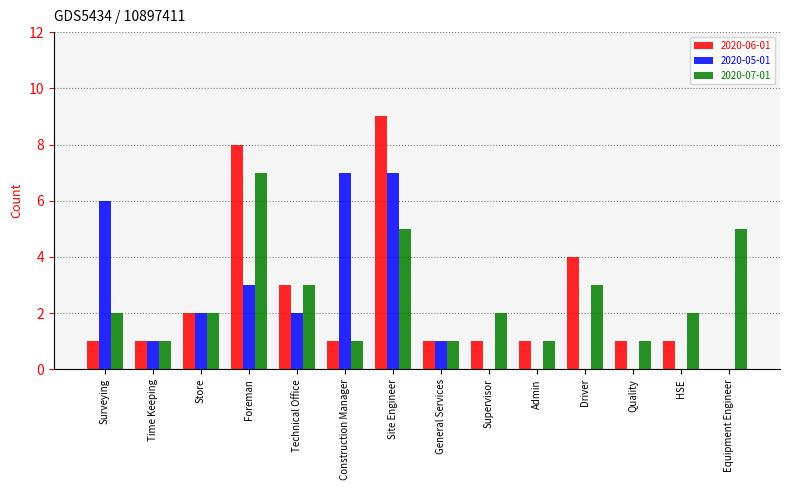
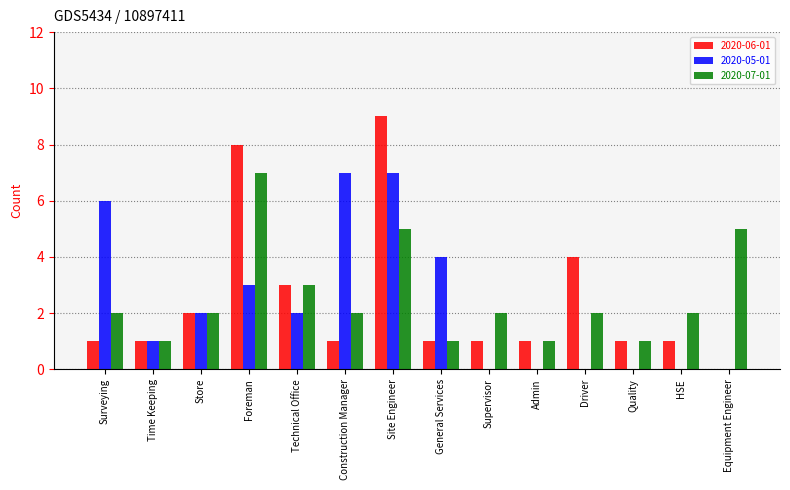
2020-07-01, Construction Manager: 1 -> 2
2020-05-01, General Services: 1 -> 4
2020-07-01, Driver: 3 -> 2
